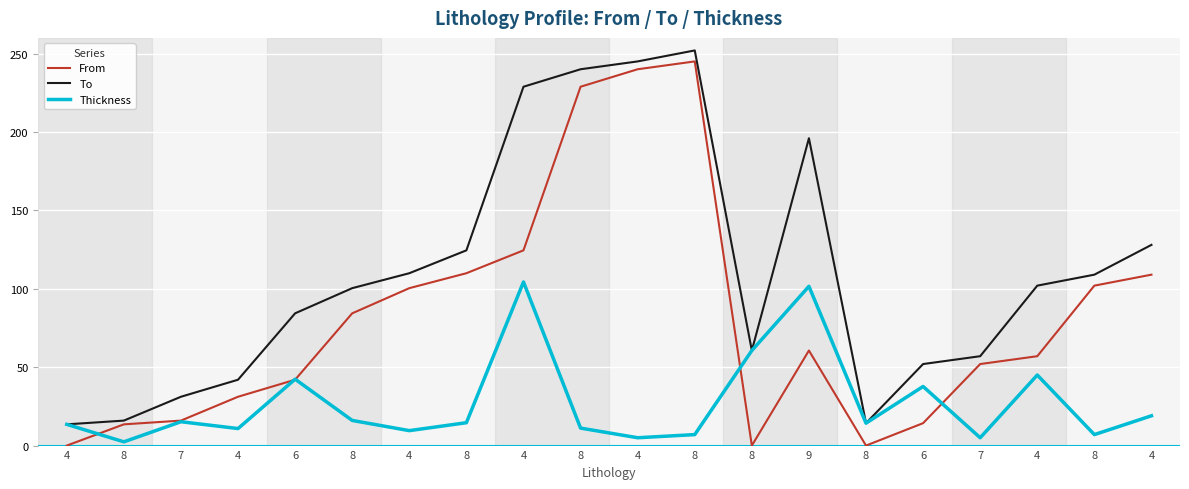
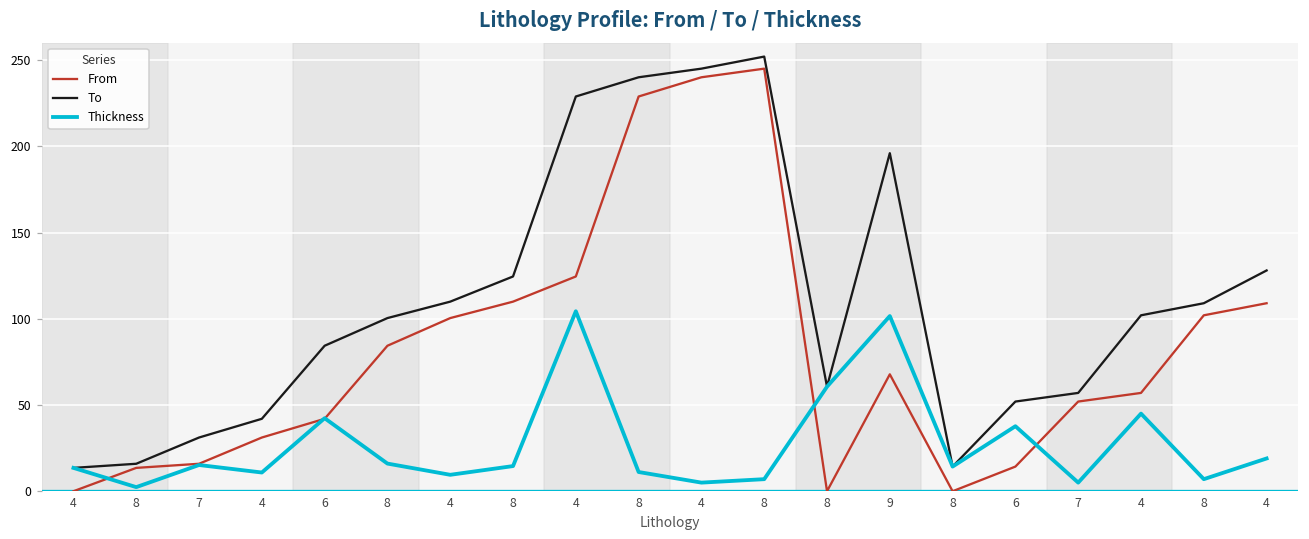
From, 9: 61 -> 68
